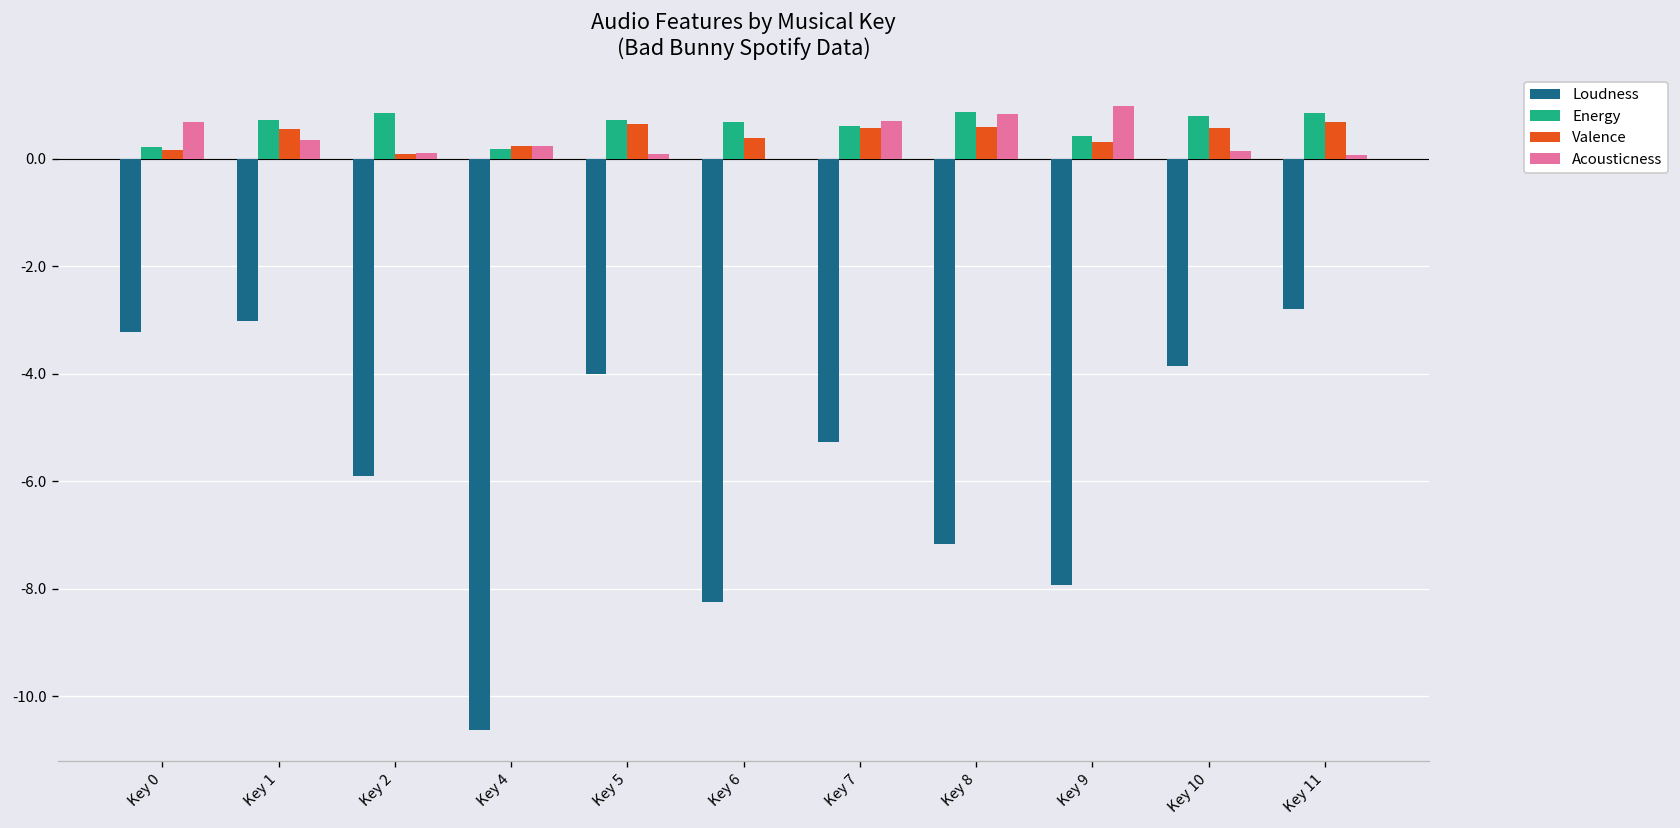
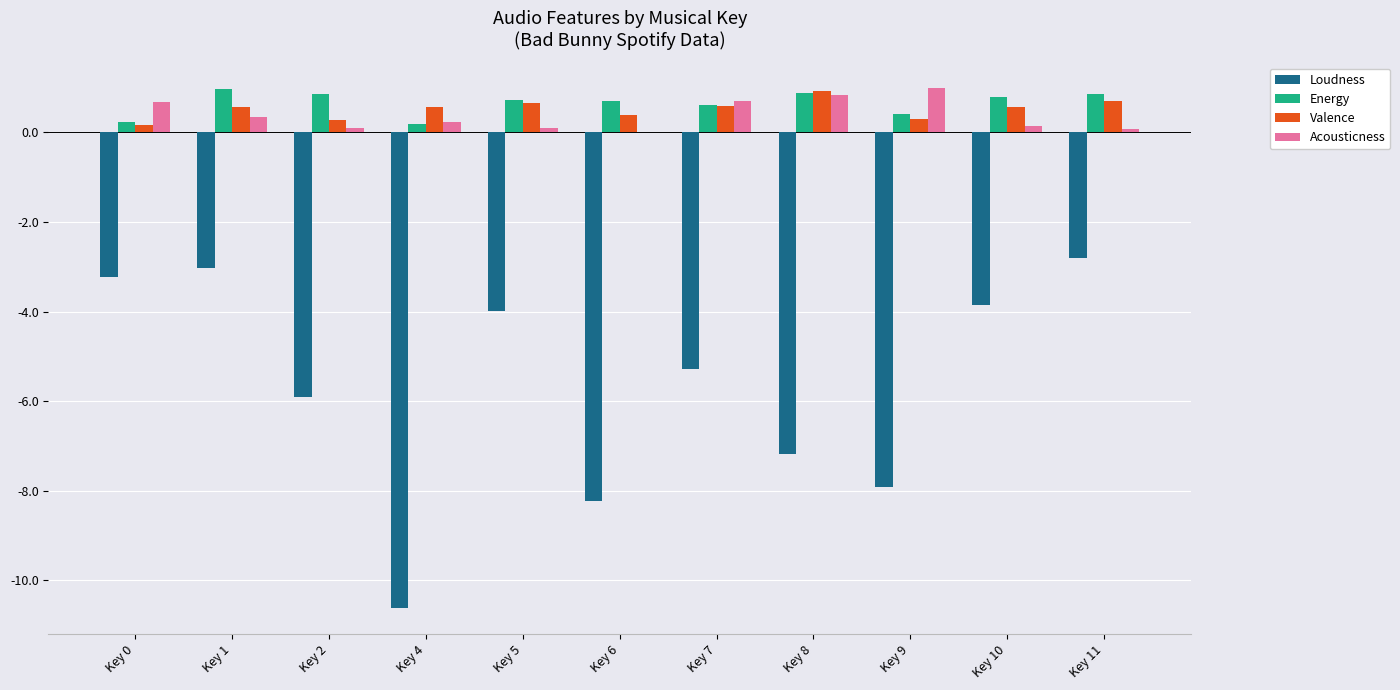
Energy, Key 1: 0.7 -> 1.0
Valence, Key 2: 0.1 -> 0.3
Valence, Key 4: 0.2 -> 0.6
Valence, Key 8: 0.6 -> 0.9
